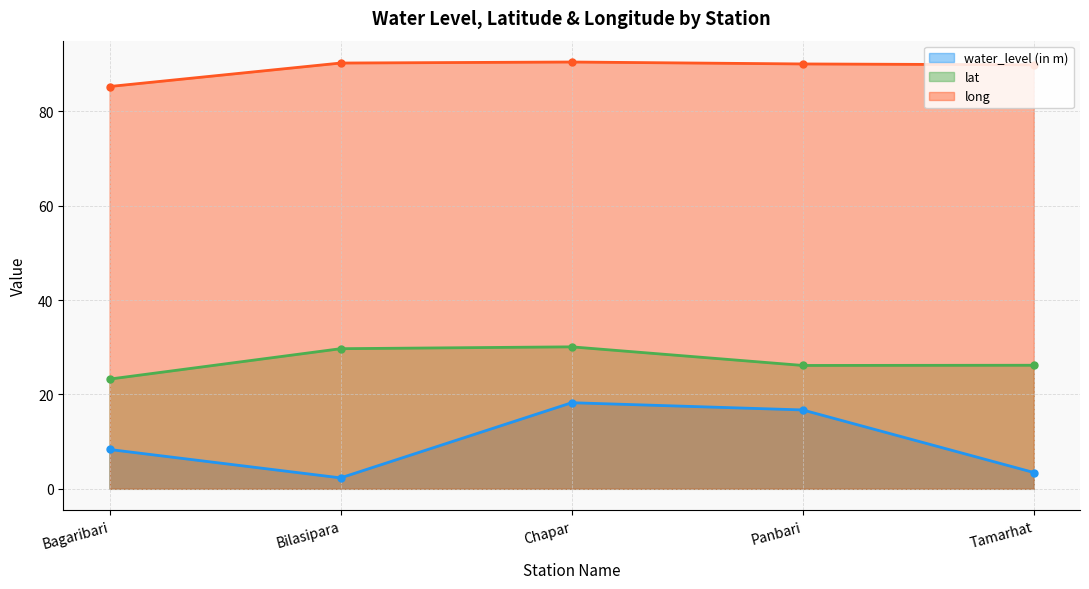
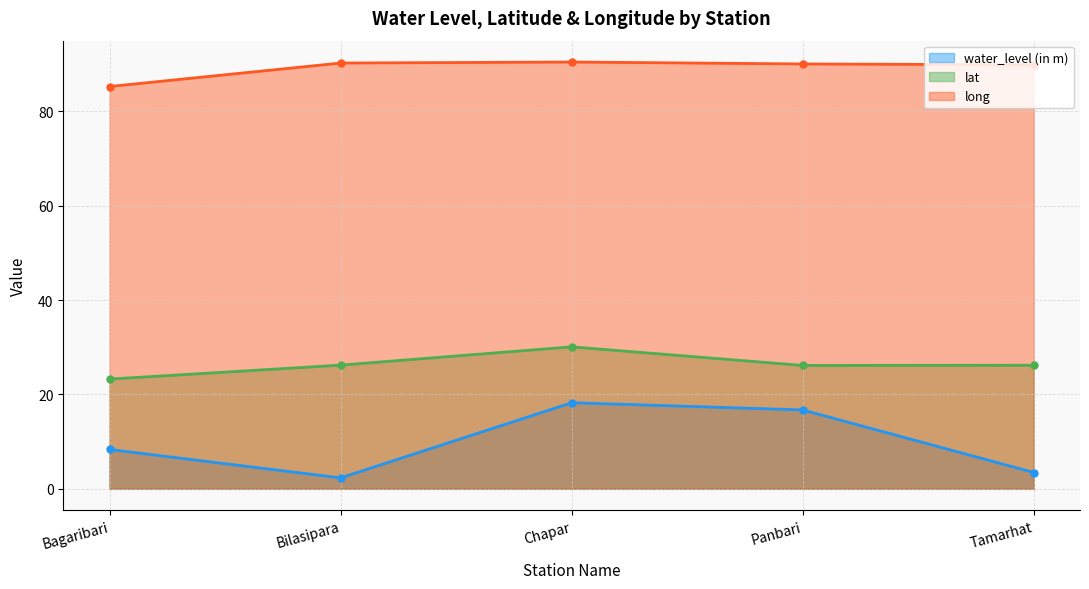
lat, Bilasipara: 30 -> 26
